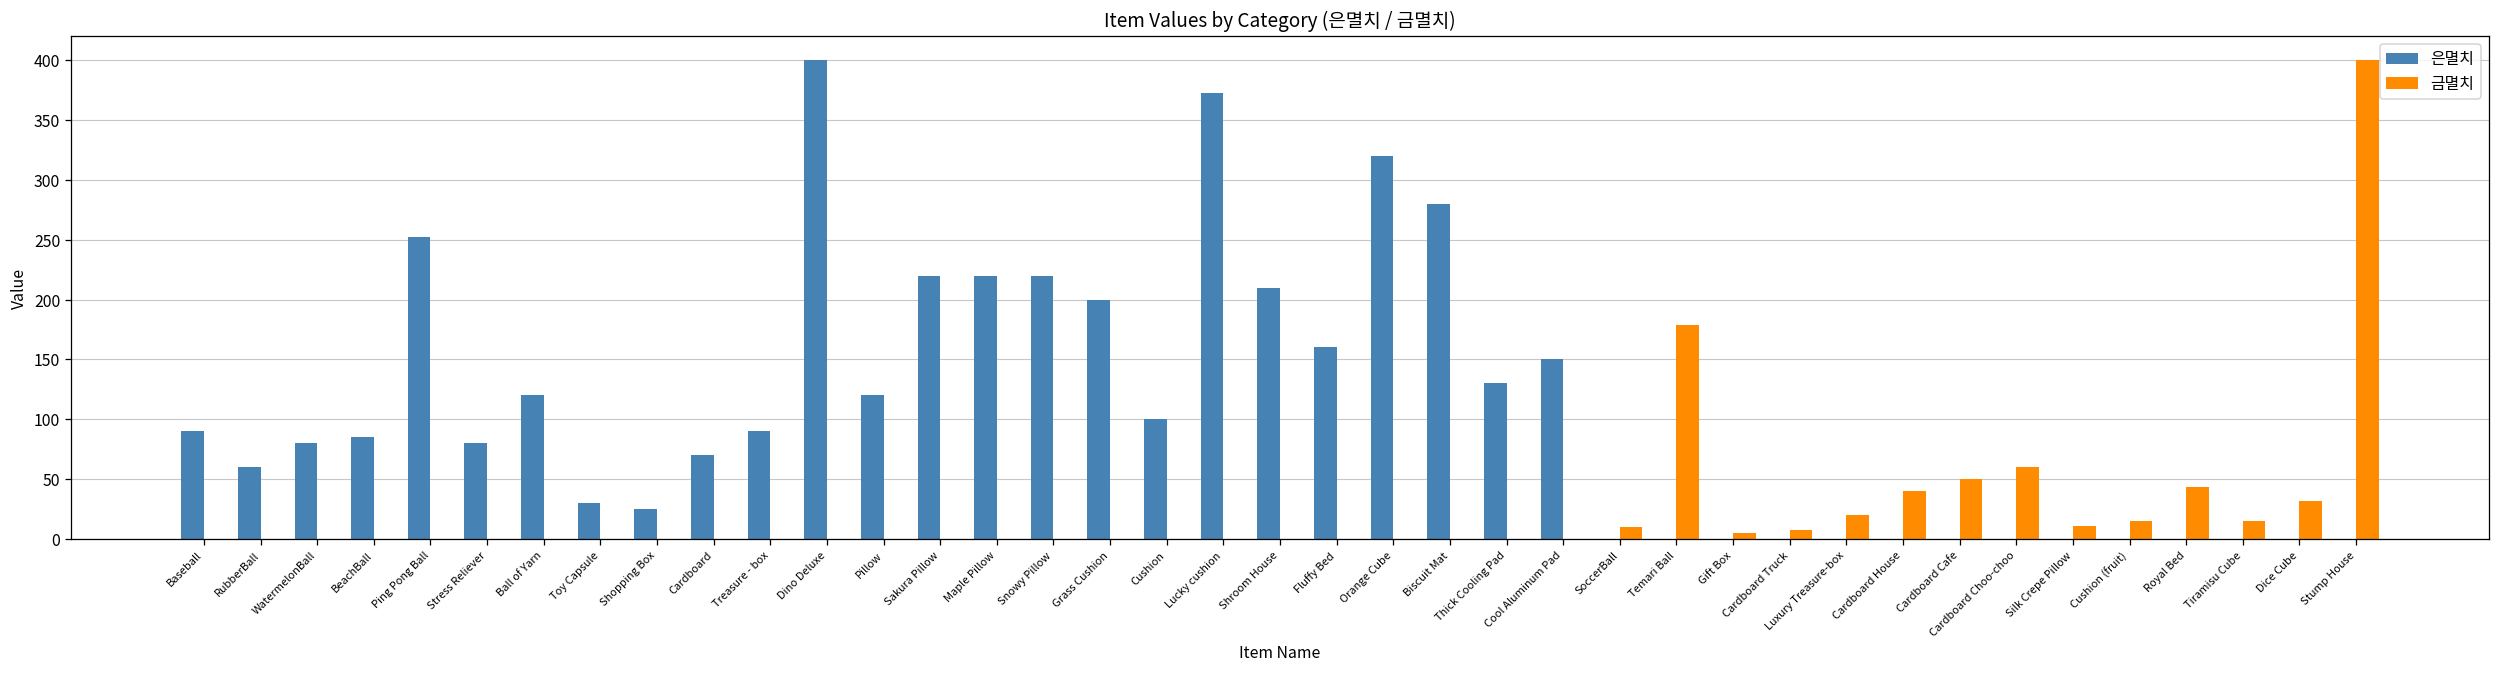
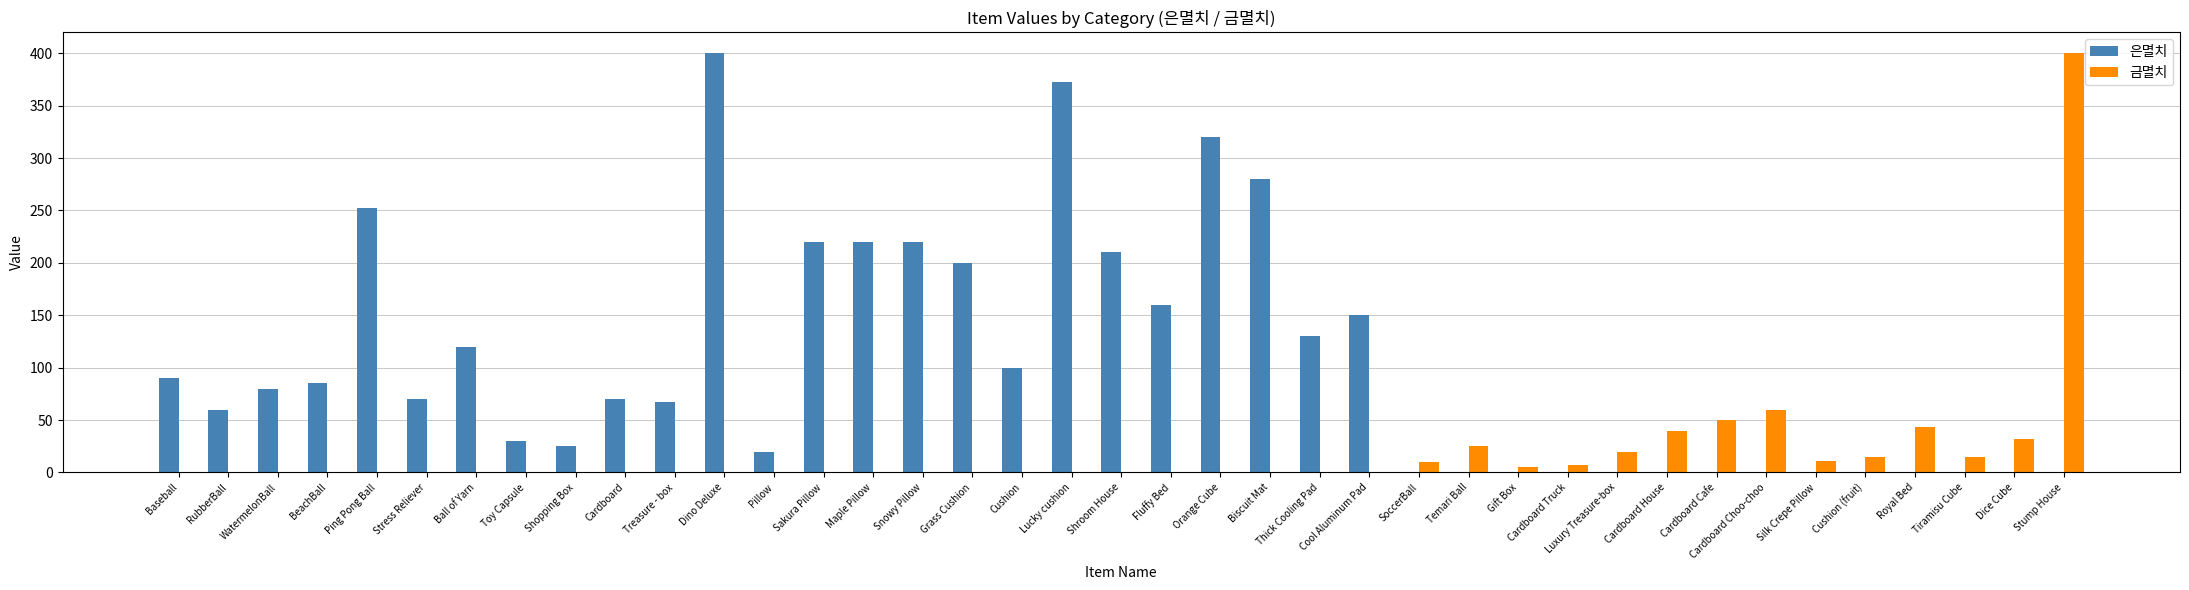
은멸치, Stress Reliever: 80 -> 70
은멸치, Treasure - box: 90 -> 67
은멸치, Pillow: 120 -> 20
금멸치, Temari Ball: 179 -> 25
